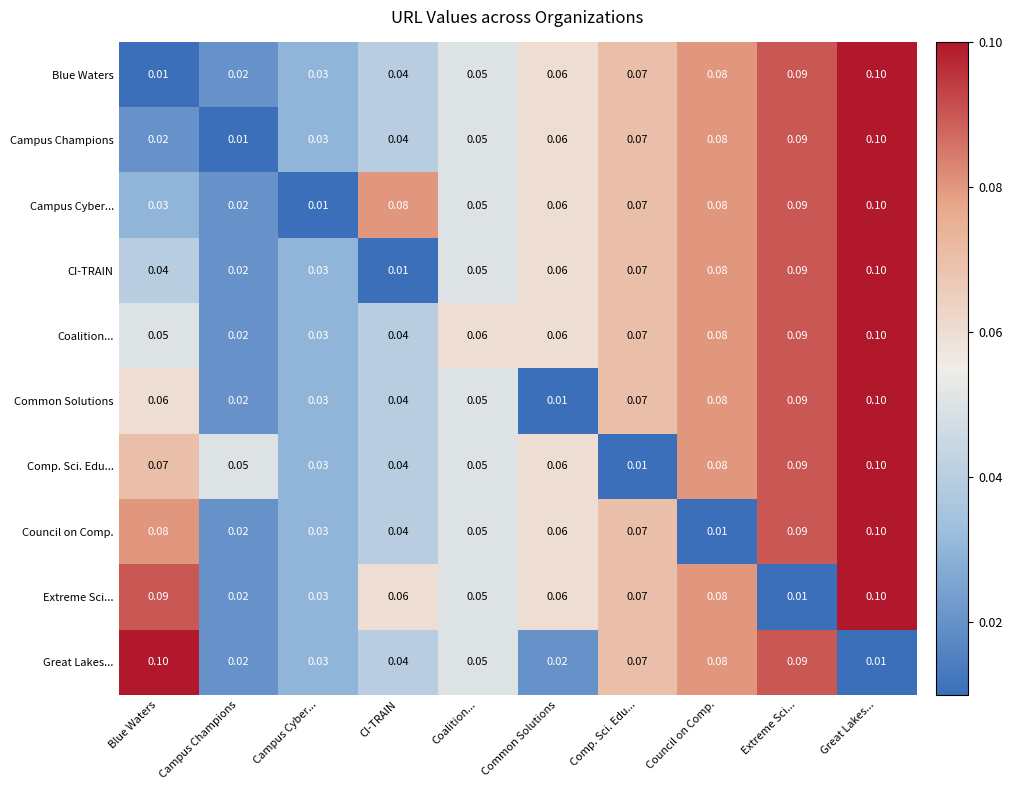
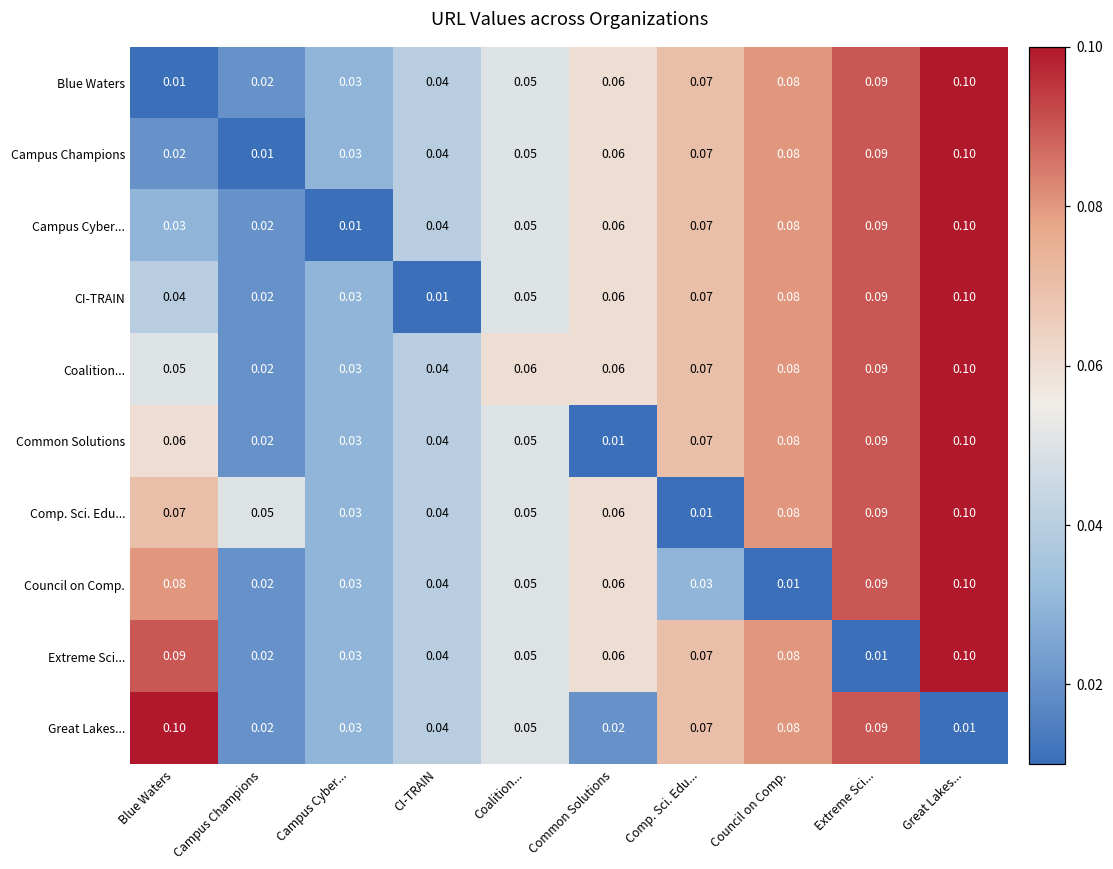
Campus Cyber..., CI-TRAIN: 0.08 -> 0.04
Council on Comp., Comp. Sci. Edu...: 0.07 -> 0.03
Extreme Sci..., CI-TRAIN: 0.06 -> 0.04
